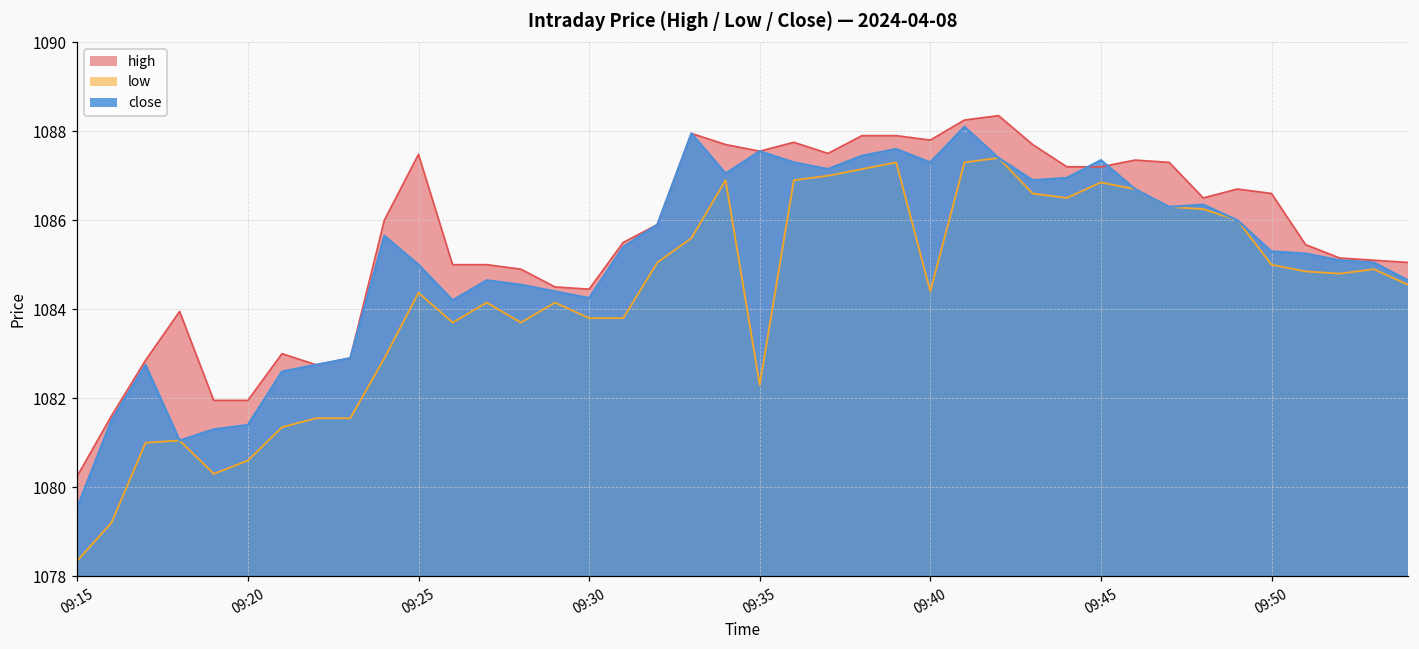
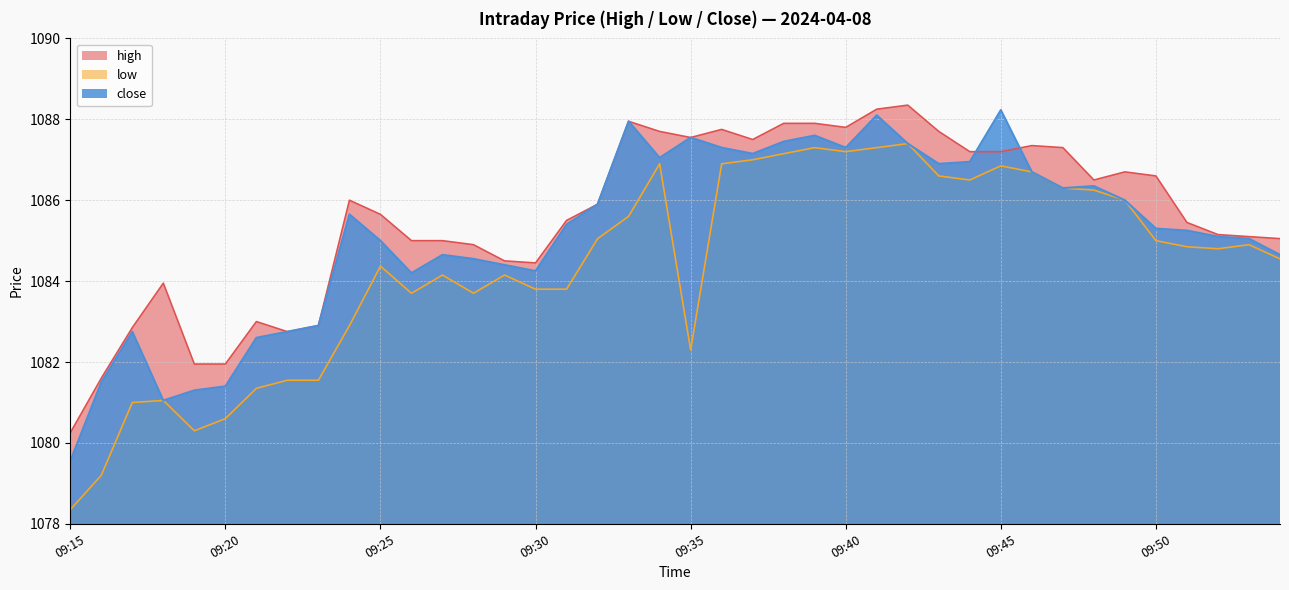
high, 09:25: 1087.5 -> 1085.7
low, 09:40: 1084.4 -> 1087.2
close, 09:45: 1087.4 -> 1088.2
